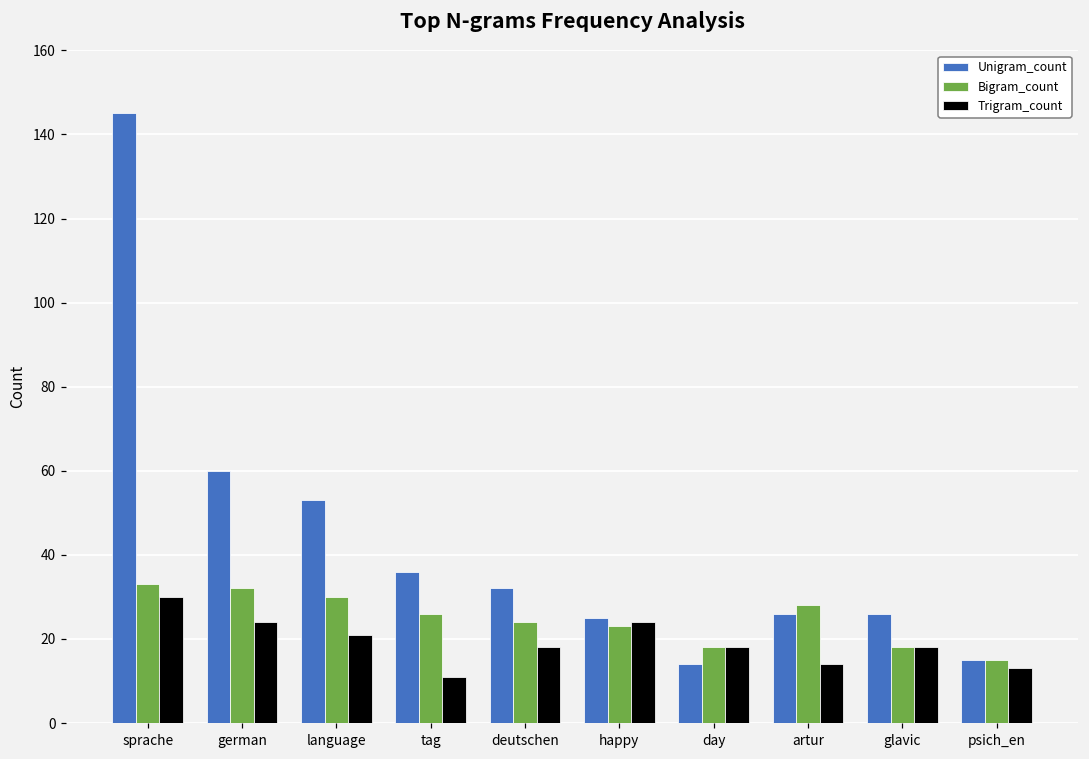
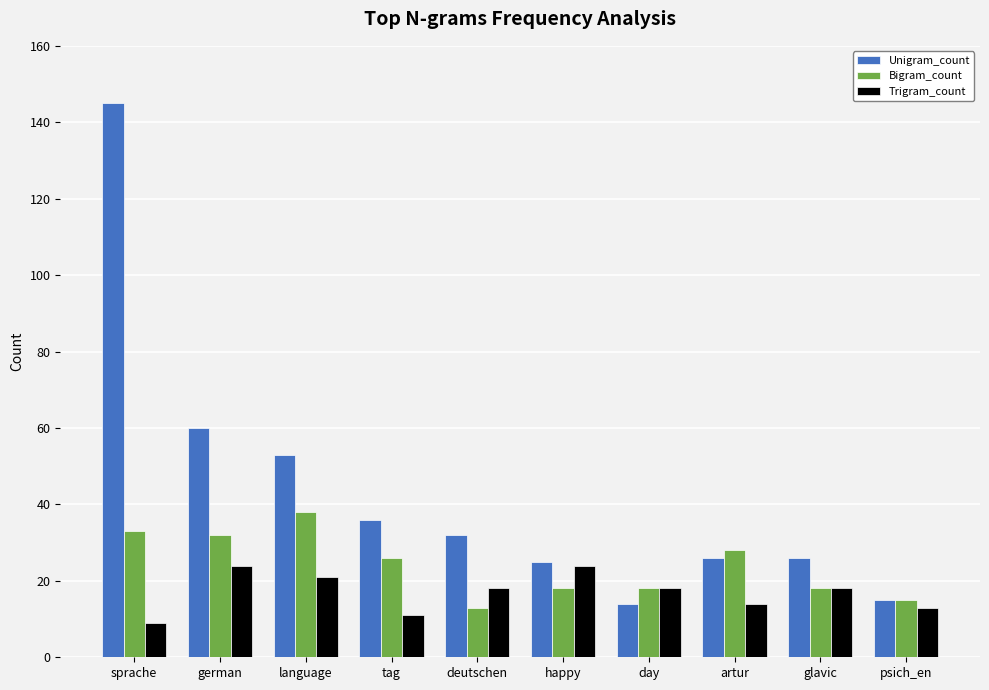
Trigram_count, sprache: 30 -> 9
Bigram_count, language: 30 -> 38
Bigram_count, deutschen: 24 -> 13
Bigram_count, happy: 23 -> 18
